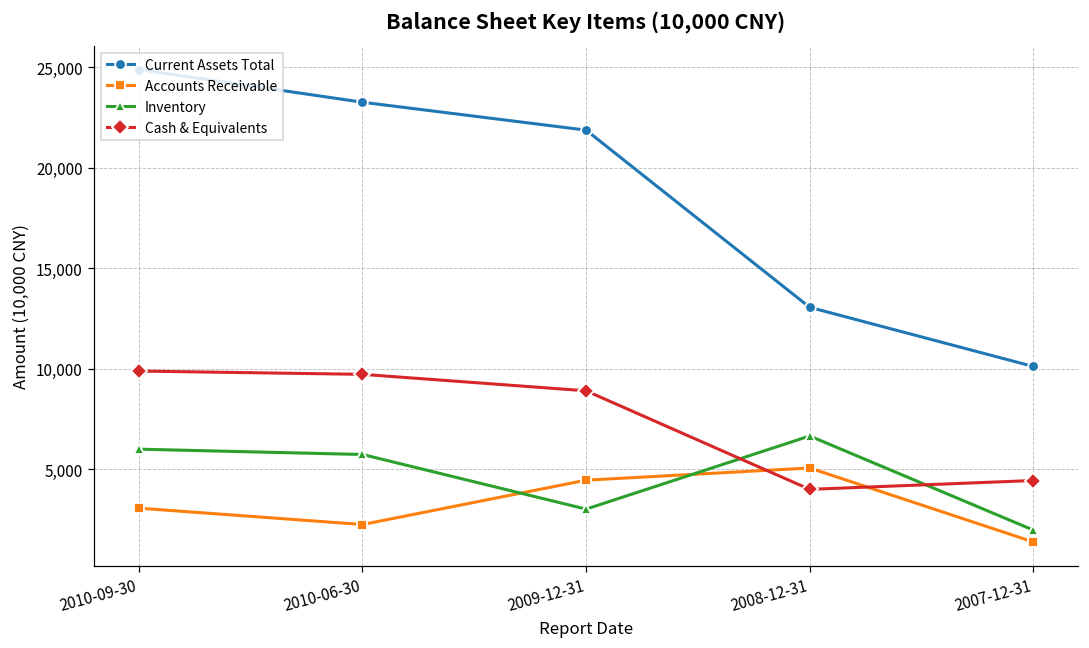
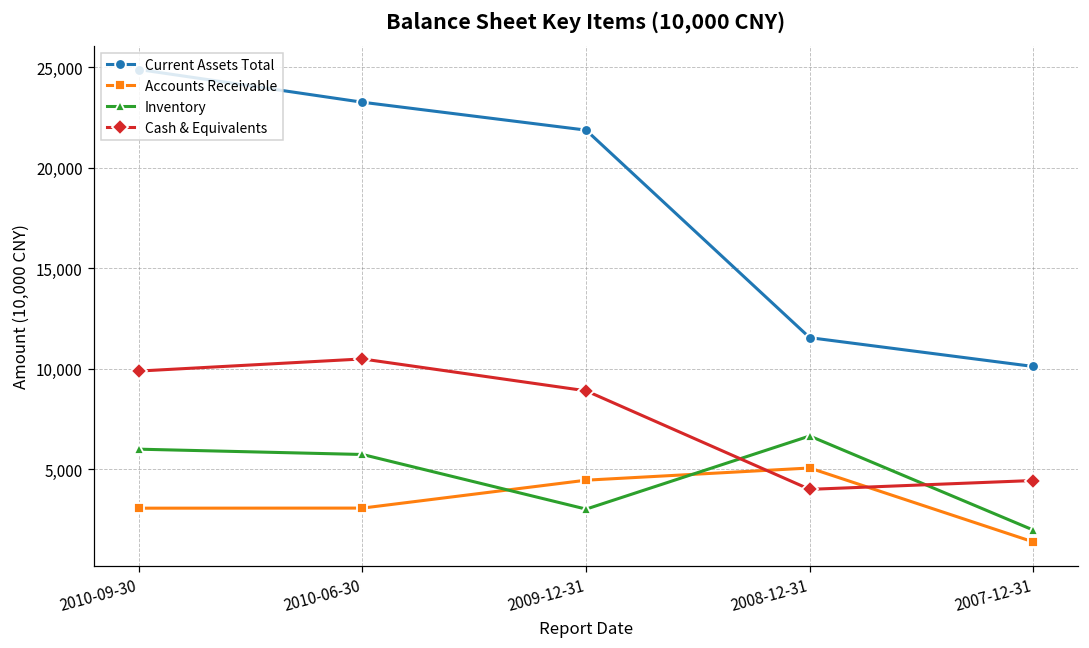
Accounts Receivable, 2010-06-30: 2,300 -> 3,100
Cash & Equivalents, 2010-06-30: 9,700 -> 10,500
Current Assets Total, 2008-12-31: 13,100 -> 11,600
